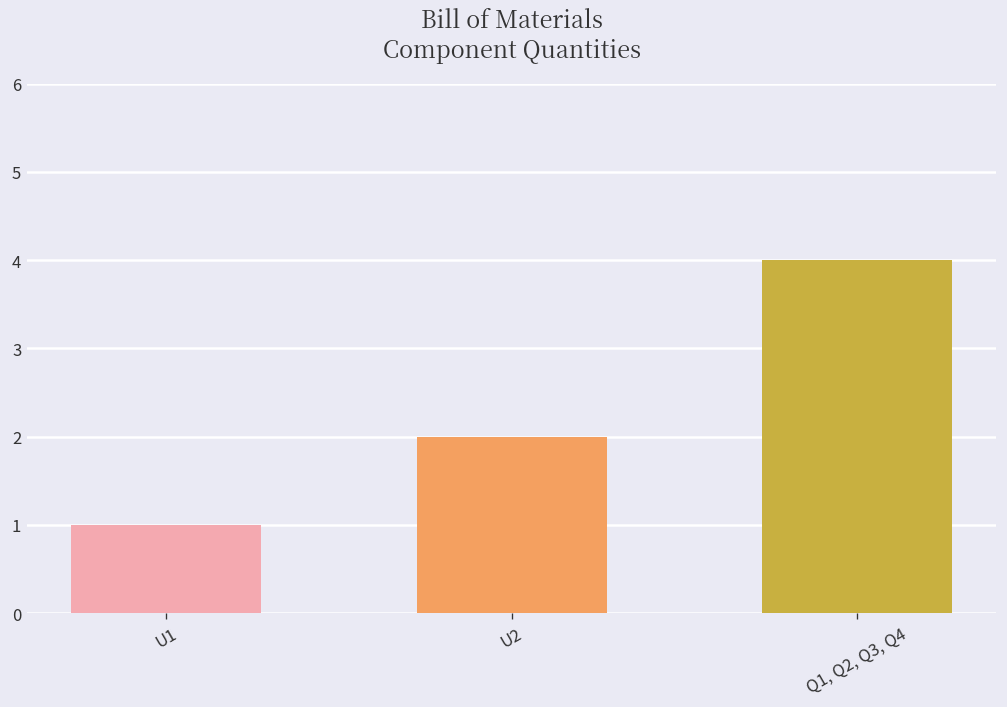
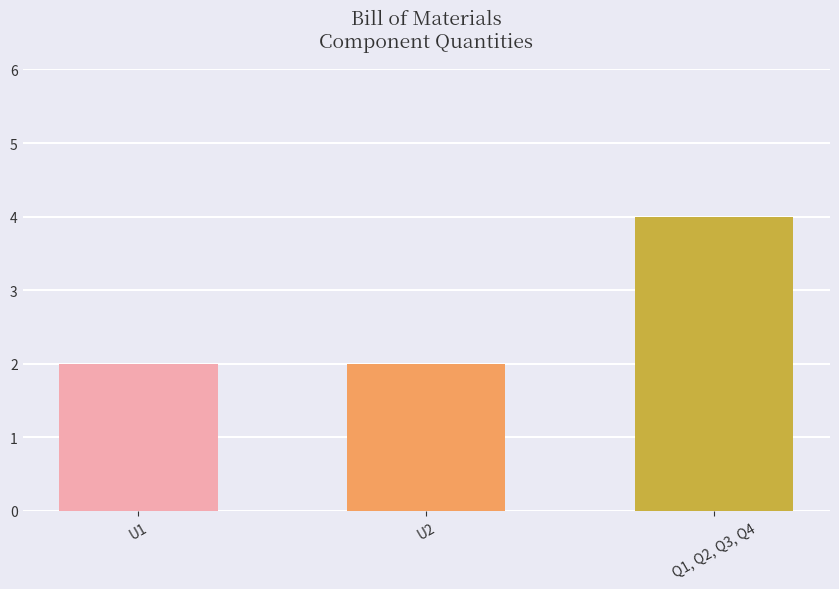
U1: 1 -> 2
